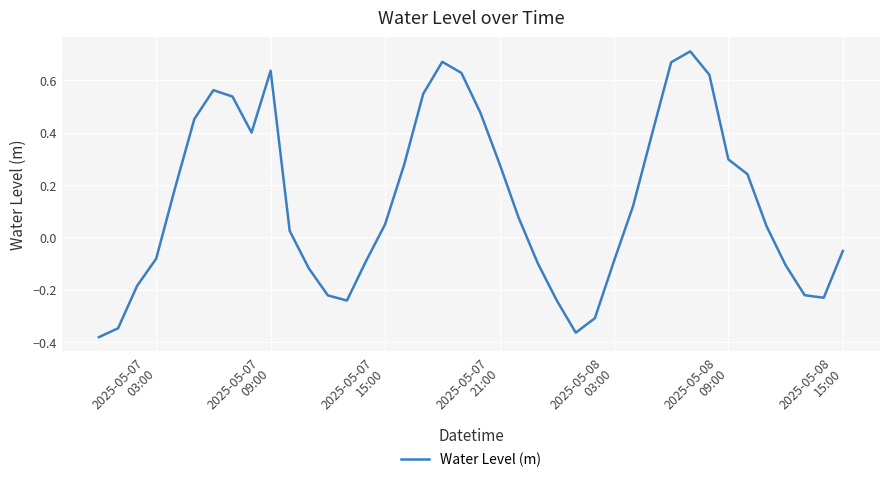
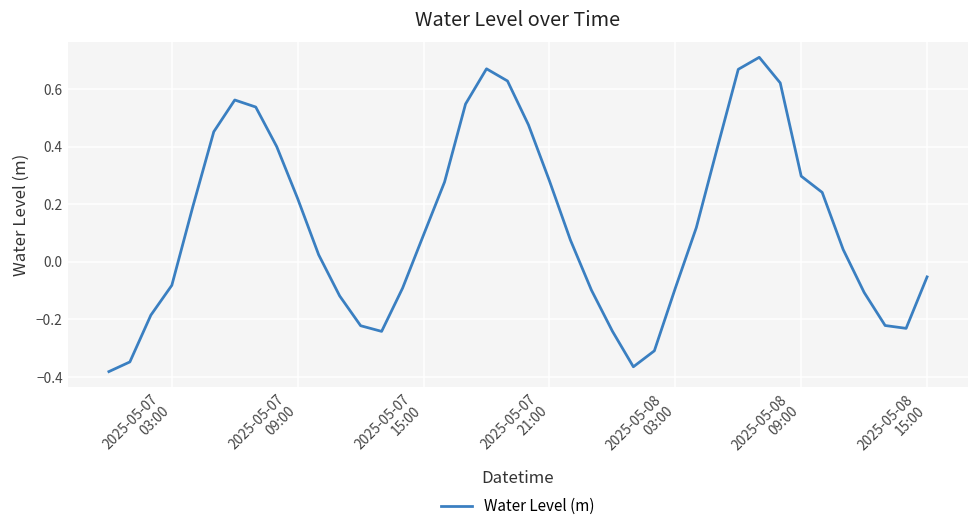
2025-05-07 09:00: 0.64 -> 0.22
2025-05-07 15:00: 0.05 -> 0.09
